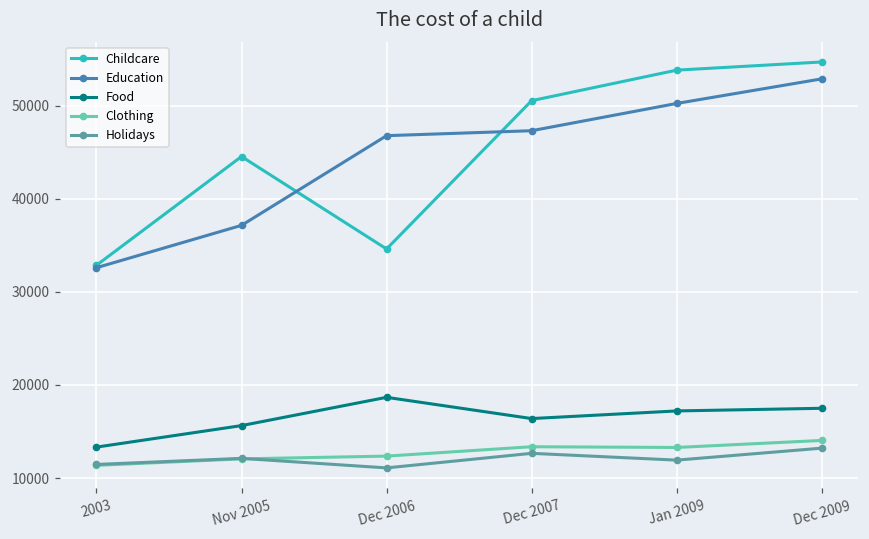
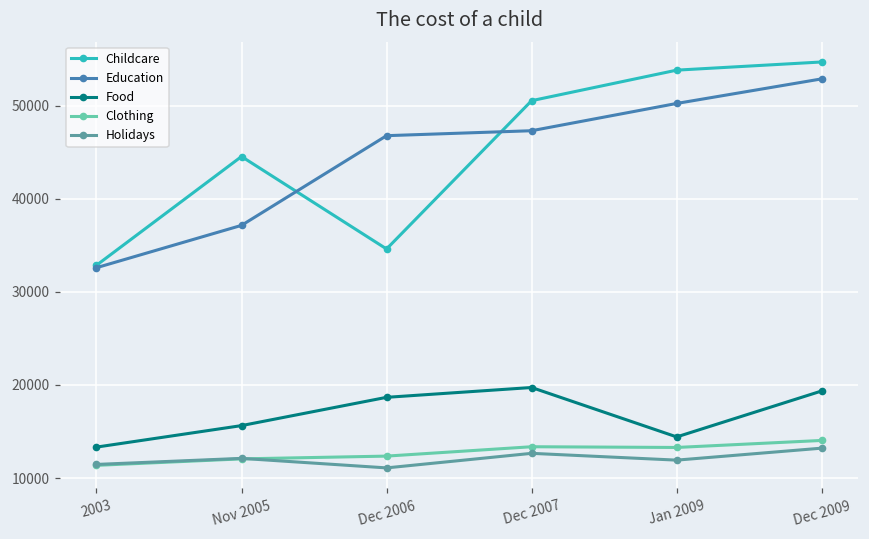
Food, Dec 2007: 16000 -> 20000
Food, Jan 2009: 17000 -> 14000
Food, Dec 2009: 17000 -> 19000
